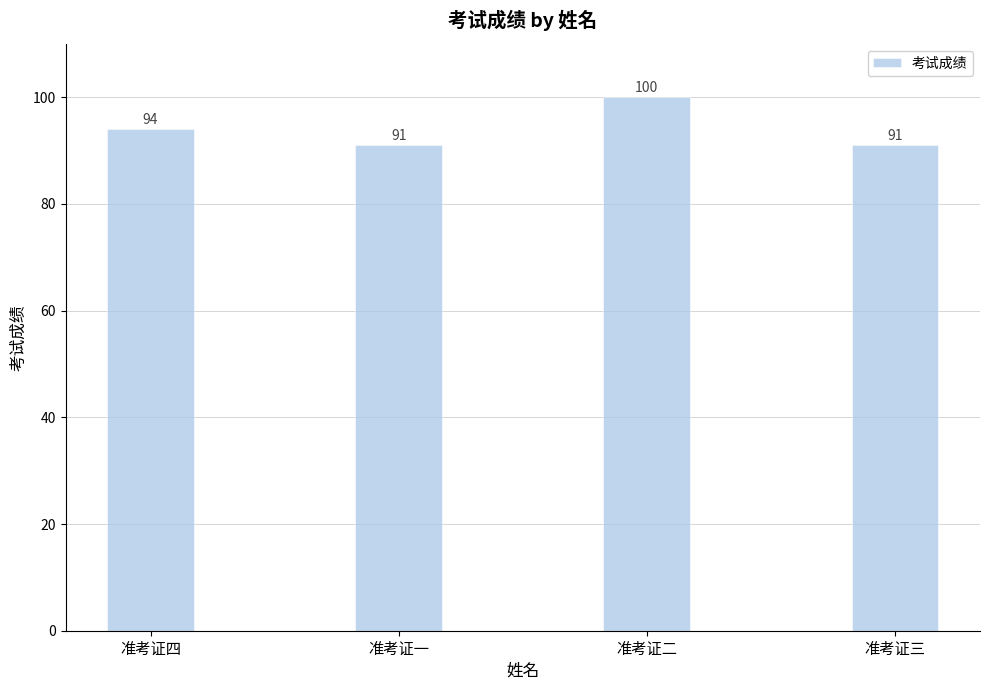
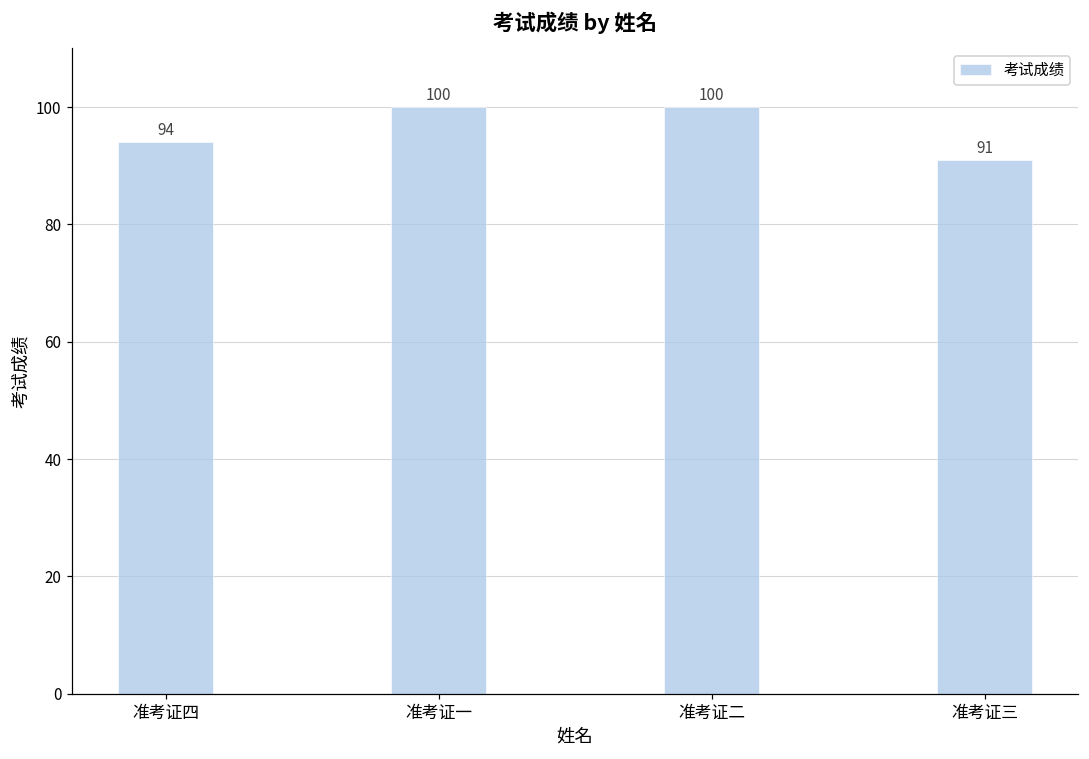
准考证一: 91 -> 100
